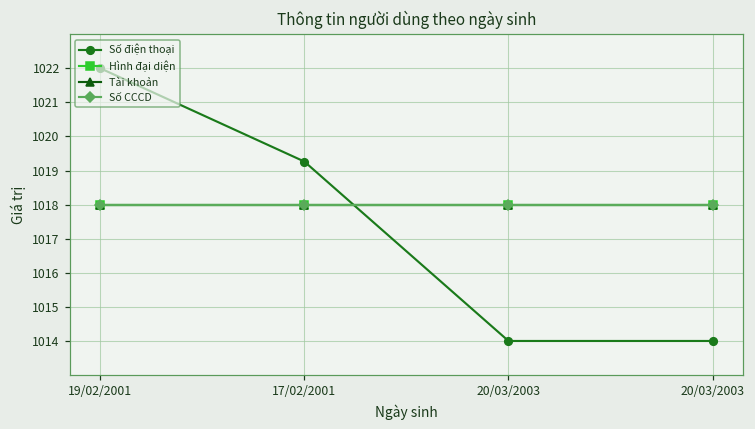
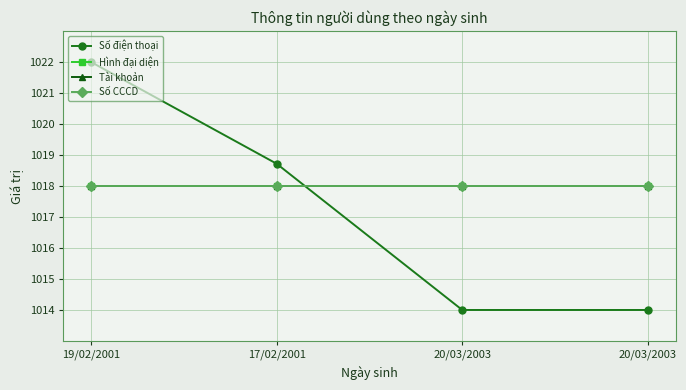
Số điện thoại, 17/02/2001: 1019.3 -> 1018.7
